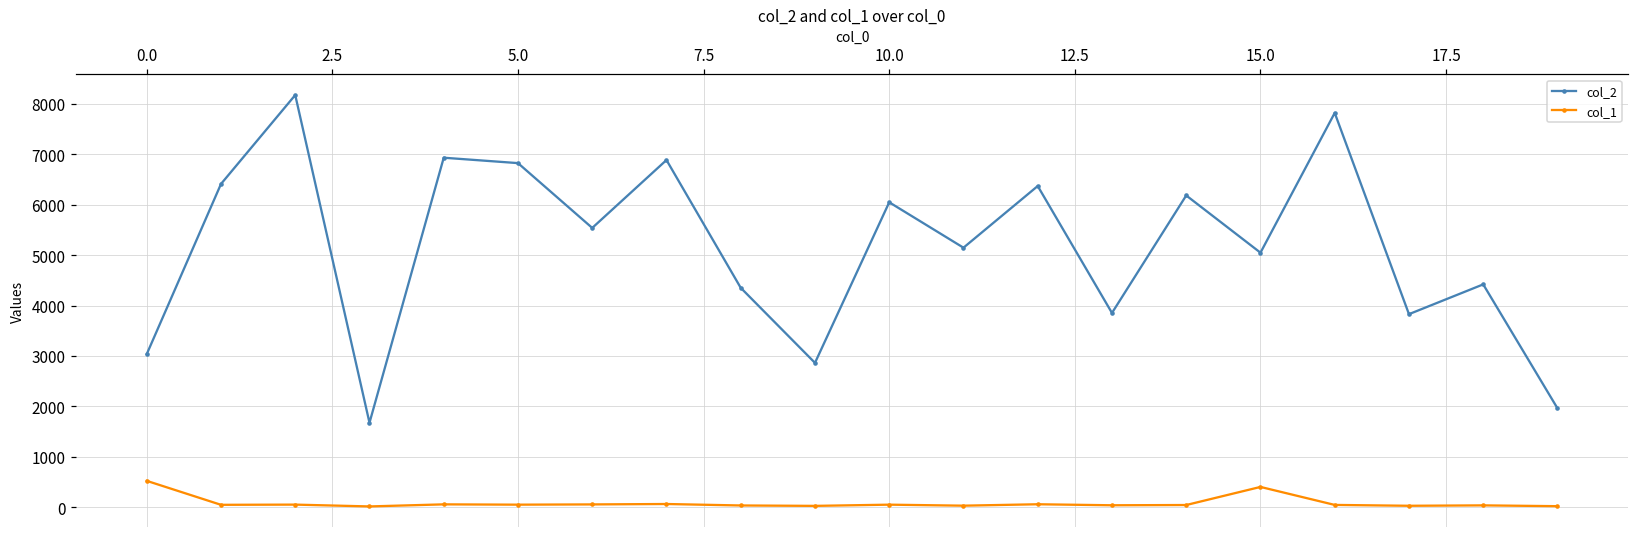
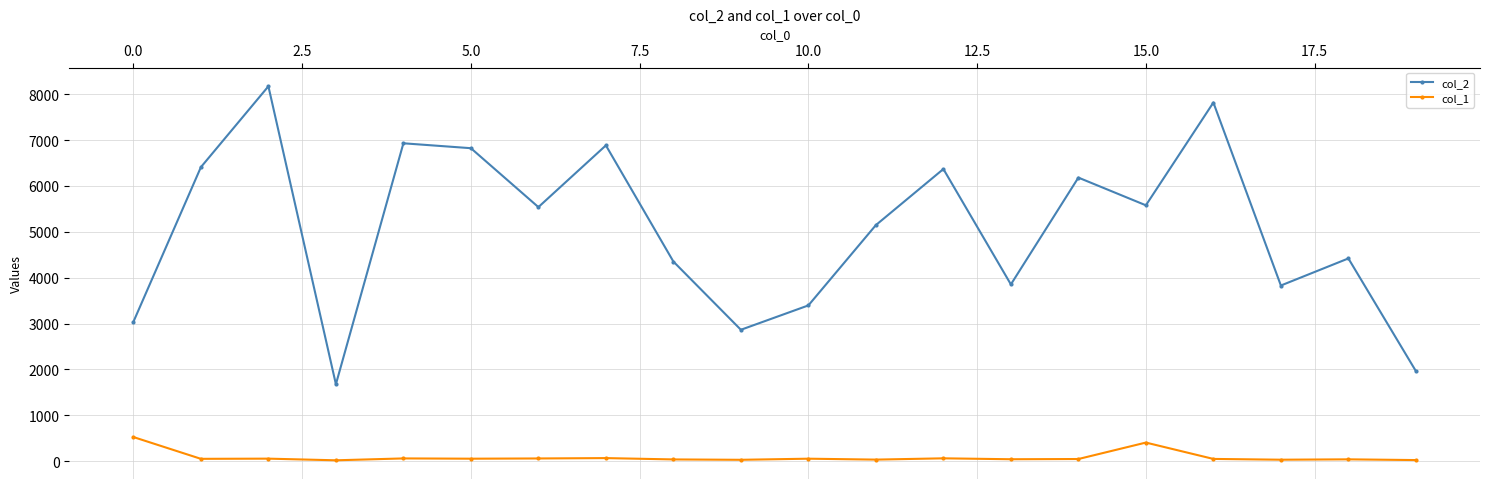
col_2, 10.0: 6000 -> 3400
col_2, 15.0: 5000 -> 5600
